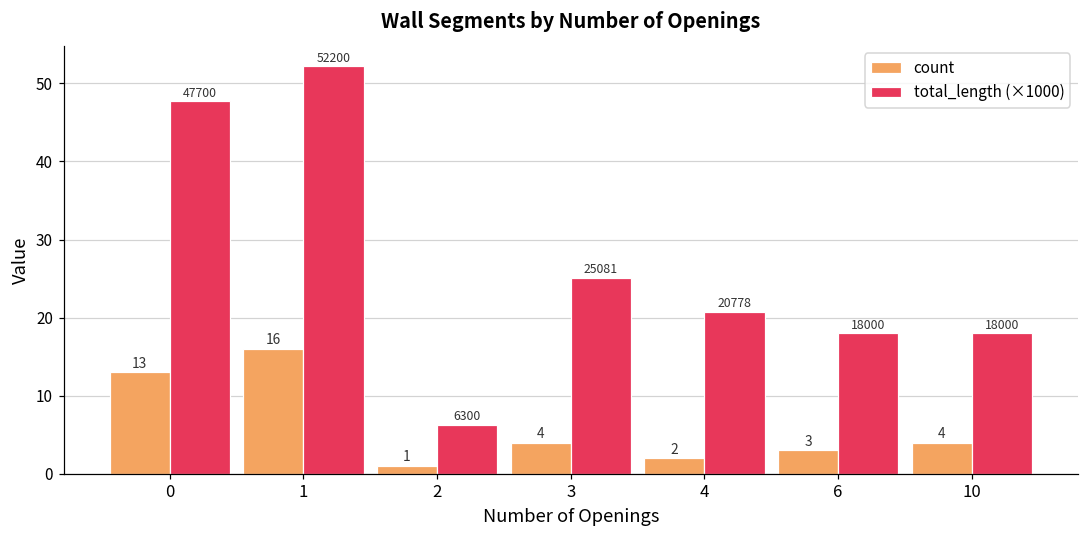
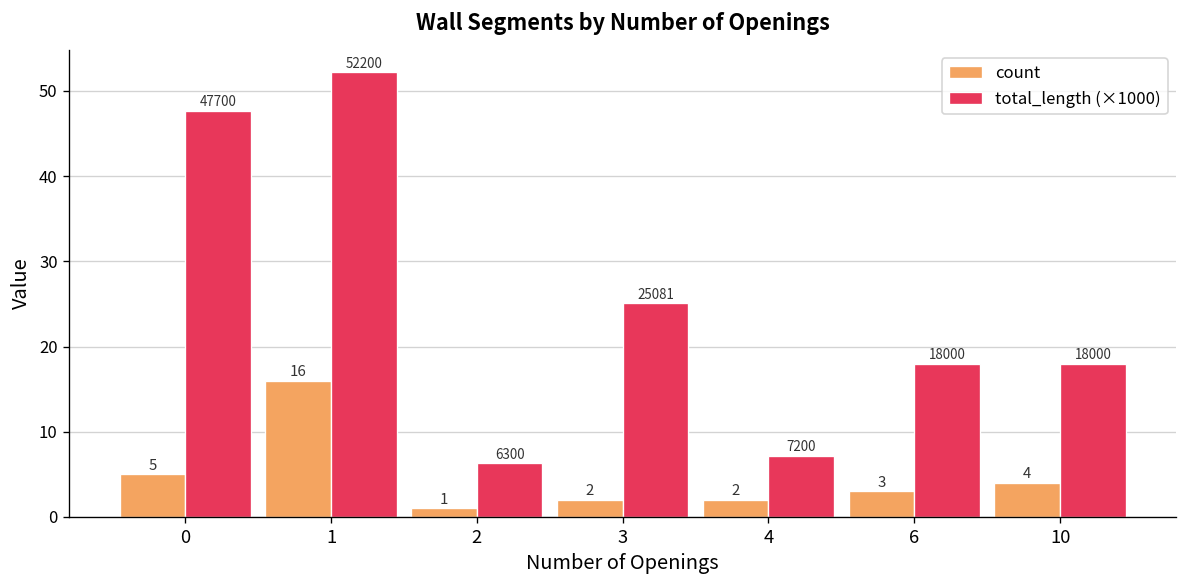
count, 0: 13 -> 5
count, 3: 4 -> 2
total_length (×1000), 4: 20778 -> 7200
